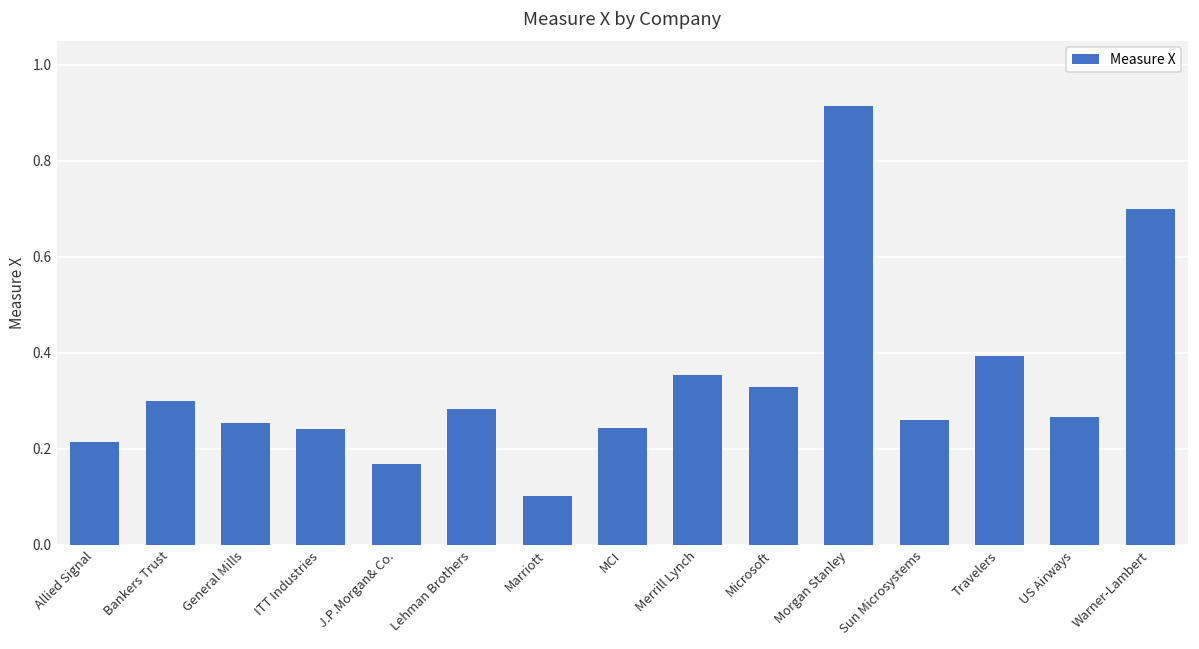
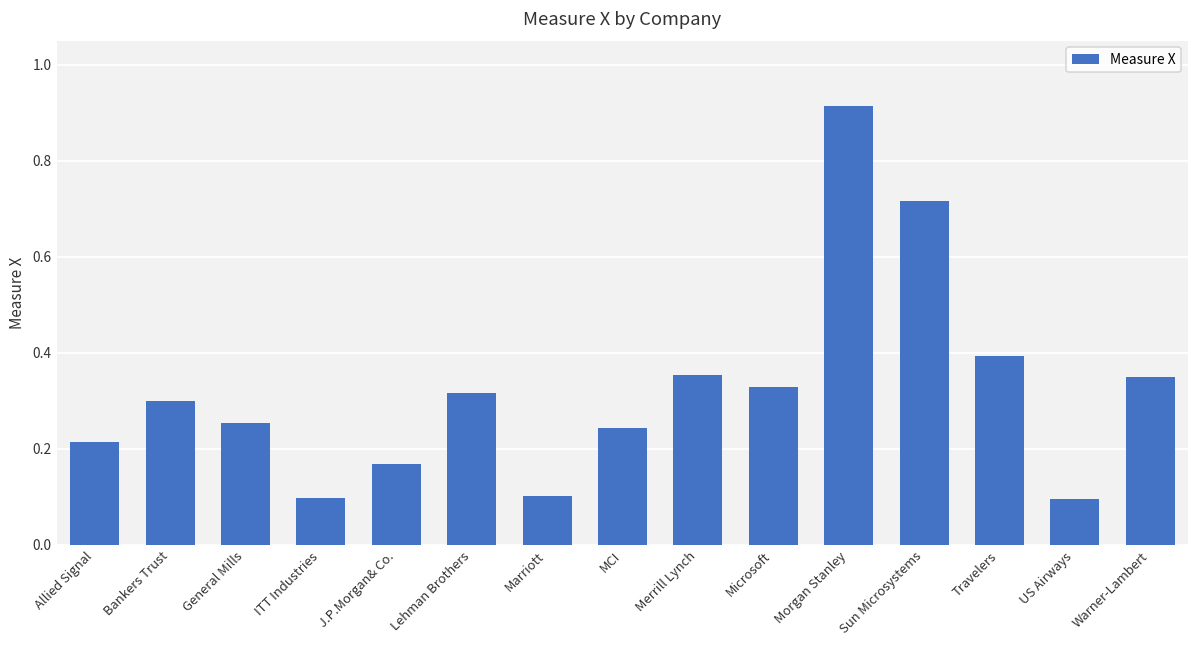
ITT Industries: 0.24 -> 0.10
Lehman Brothers: 0.28 -> 0.32
Sun Microsystems: 0.26 -> 0.72
US Airways: 0.27 -> 0.10
Warner-Lambert: 0.70 -> 0.35
